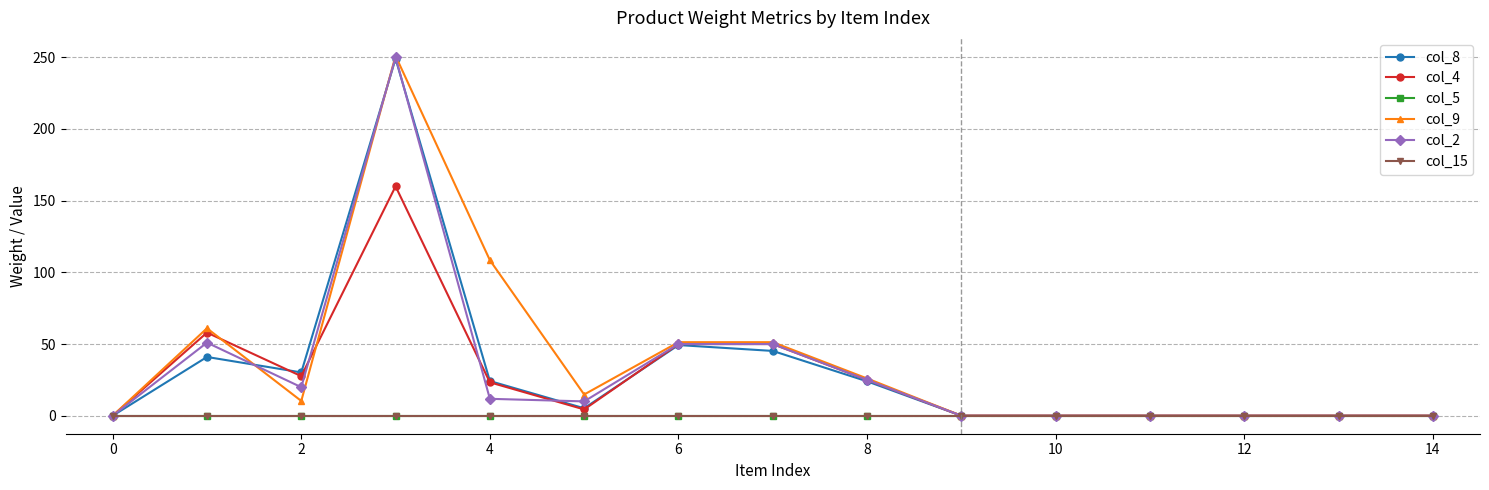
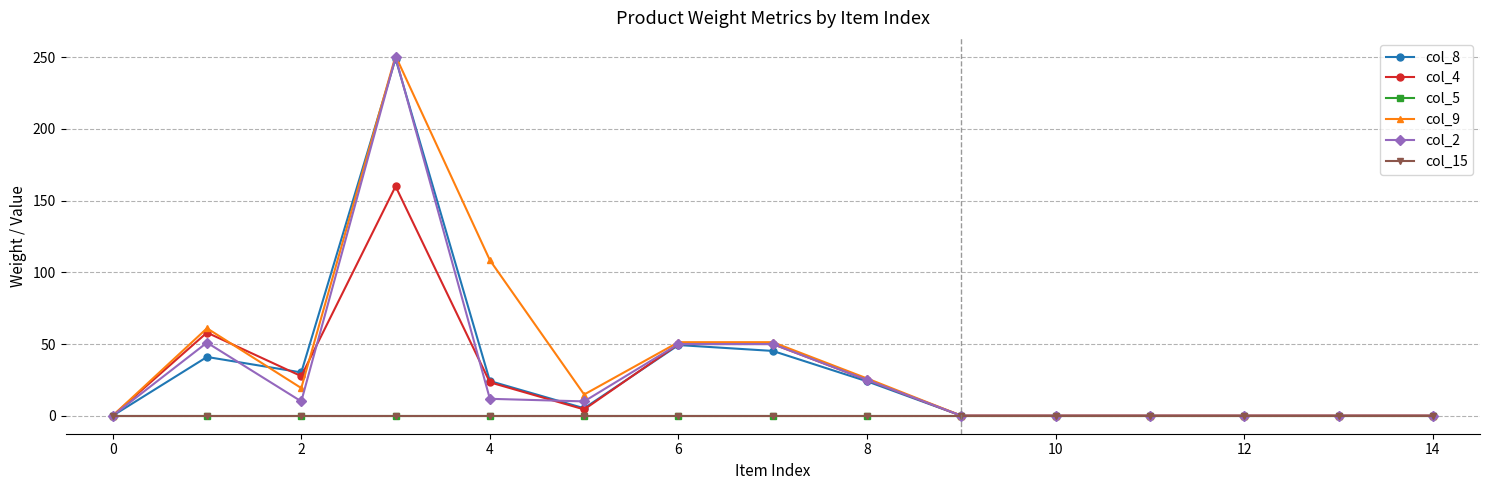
col_9, 2: 10 -> 19
col_2, 2: 20 -> 10
